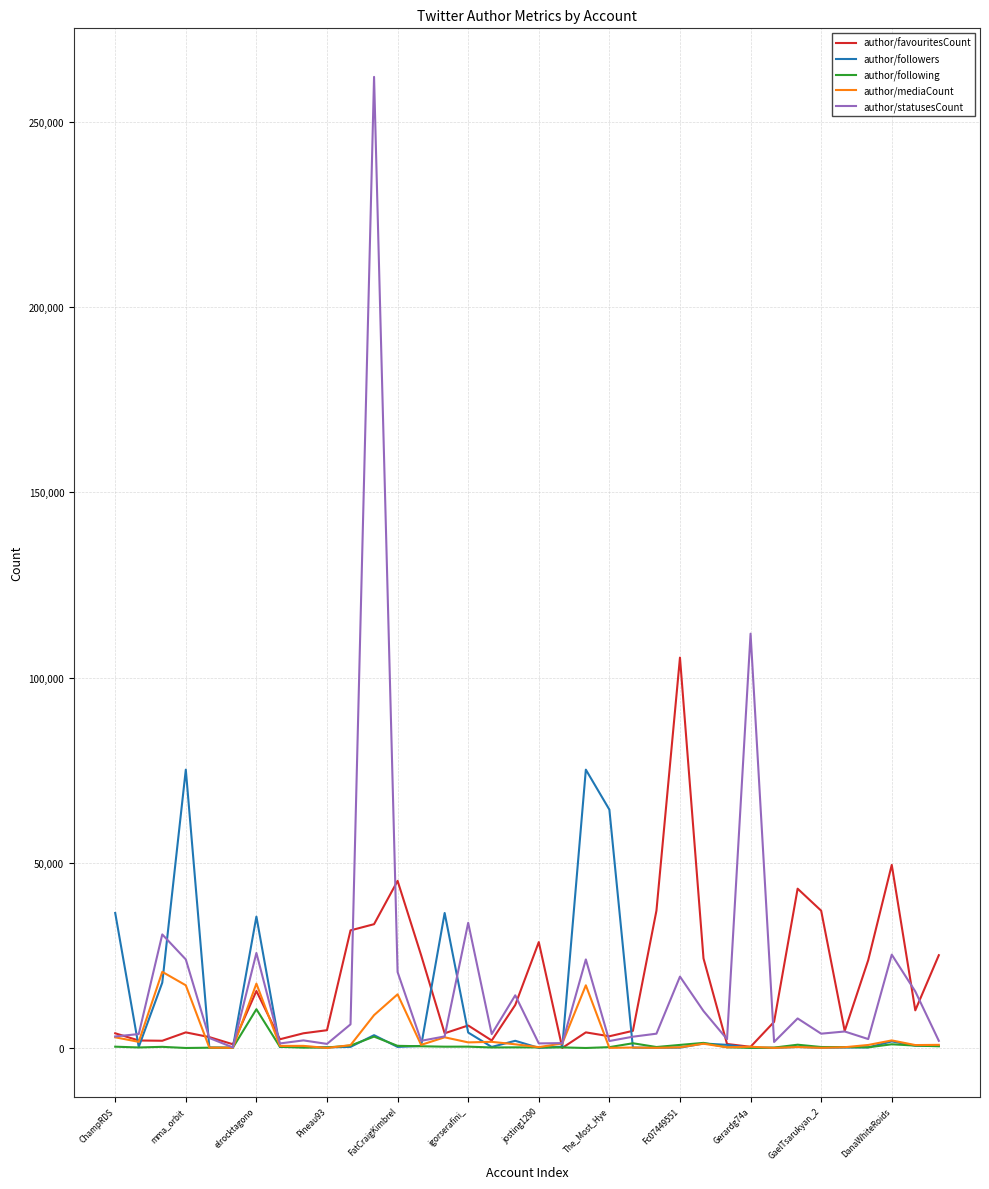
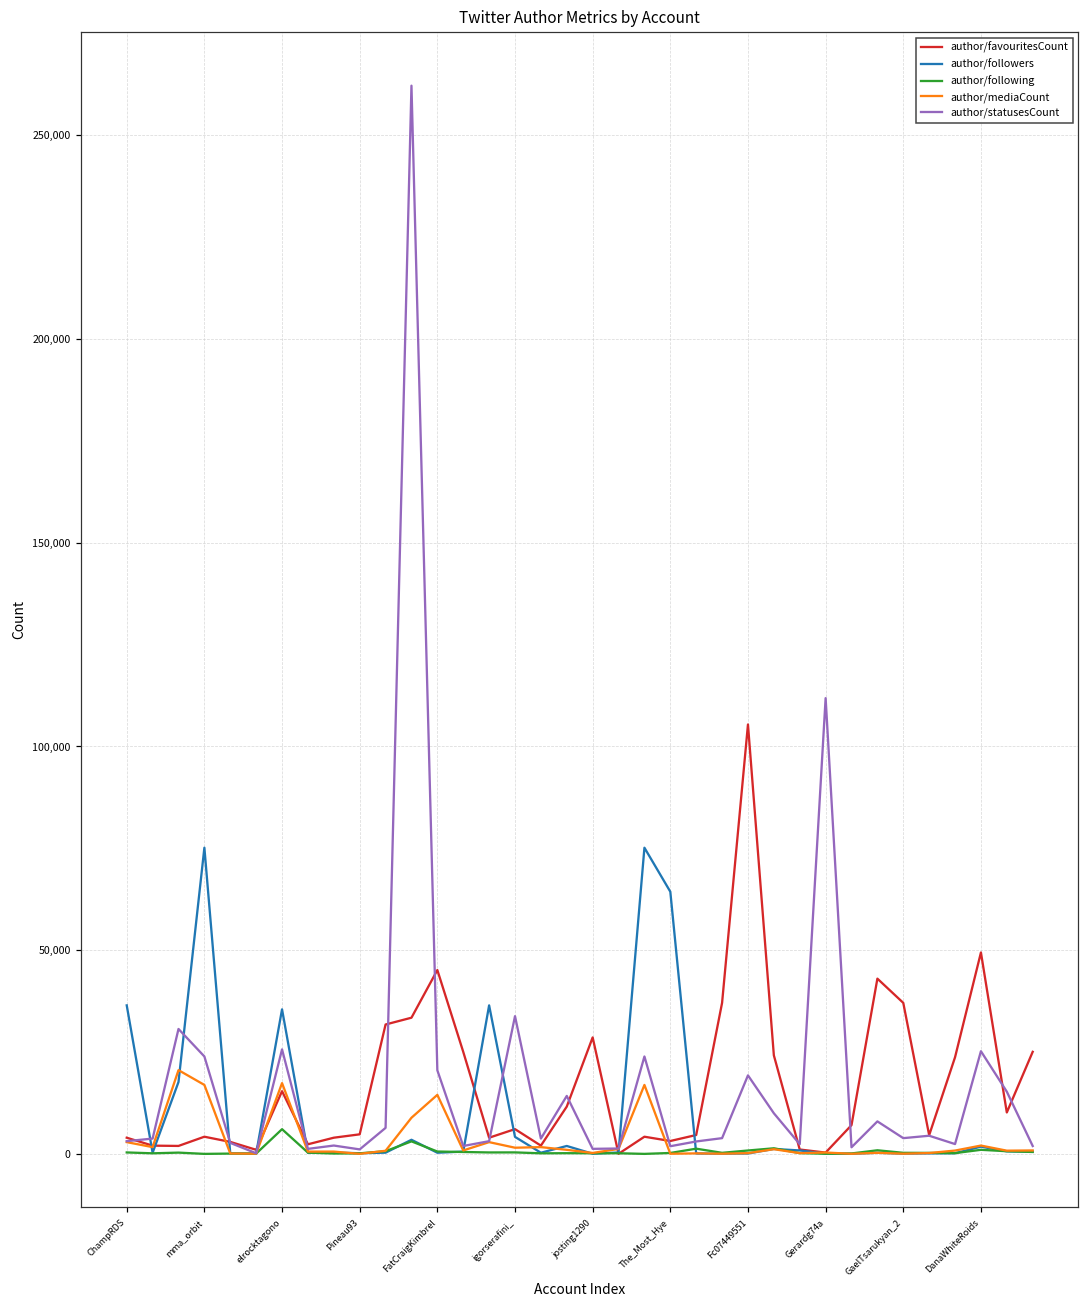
author/following, elrocktagono: 10,000 -> 6,000
